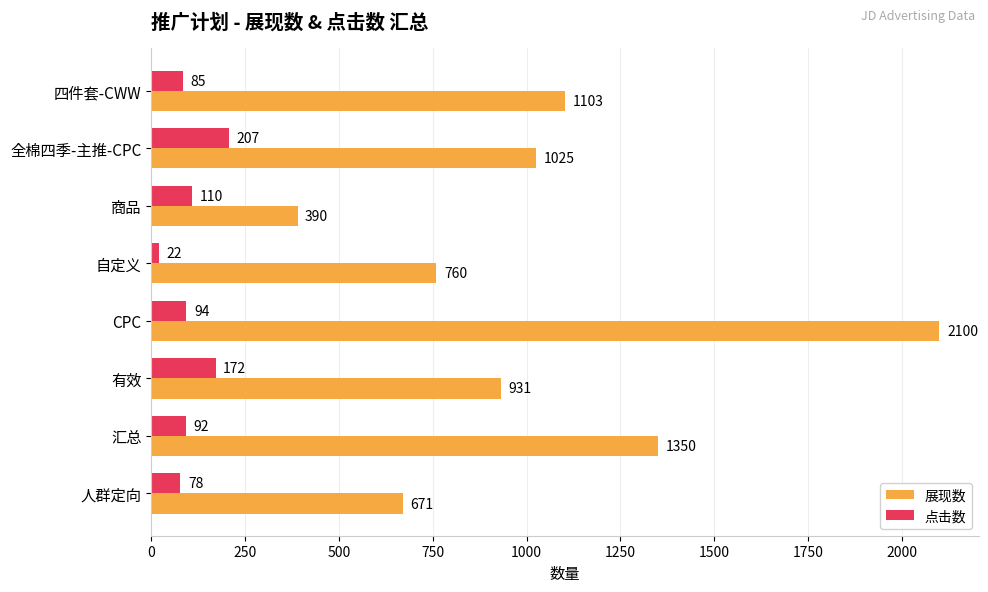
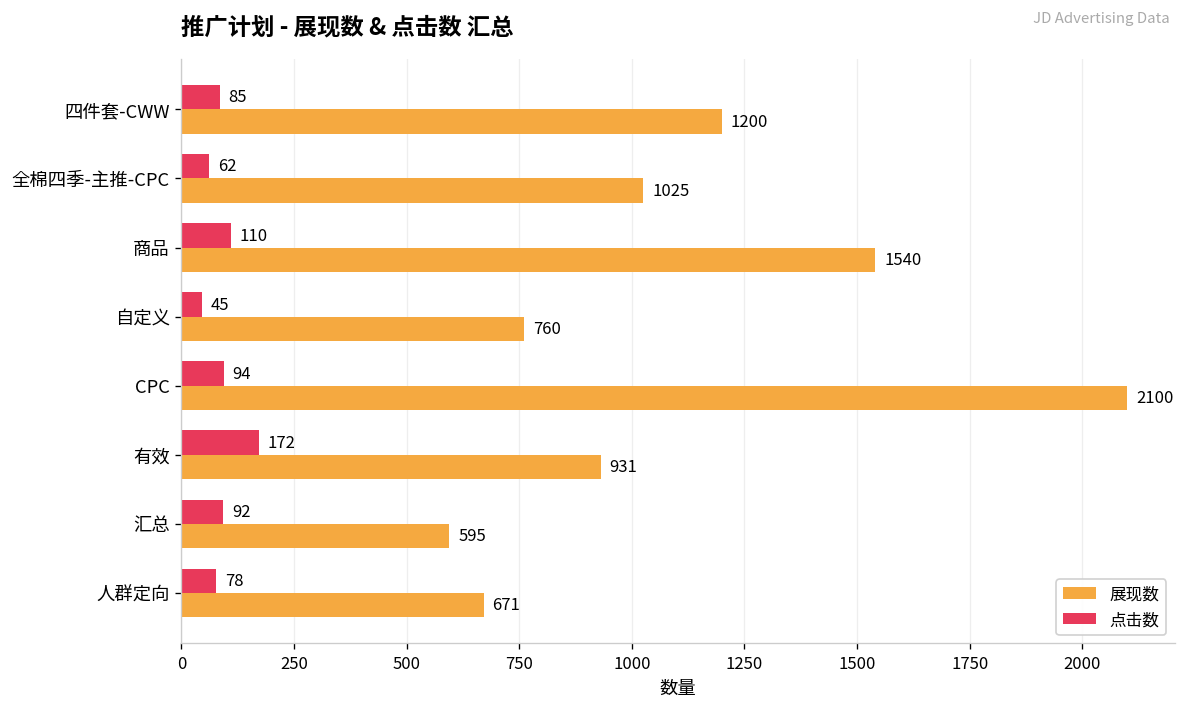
展现数, 四件套-CWW: 1103 -> 1200
点击数, 全棉四季-主推-CPC: 207 -> 62
展现数, 商品: 390 -> 1540
点击数, 自定义: 22 -> 45
展现数, 汇总: 1350 -> 595
